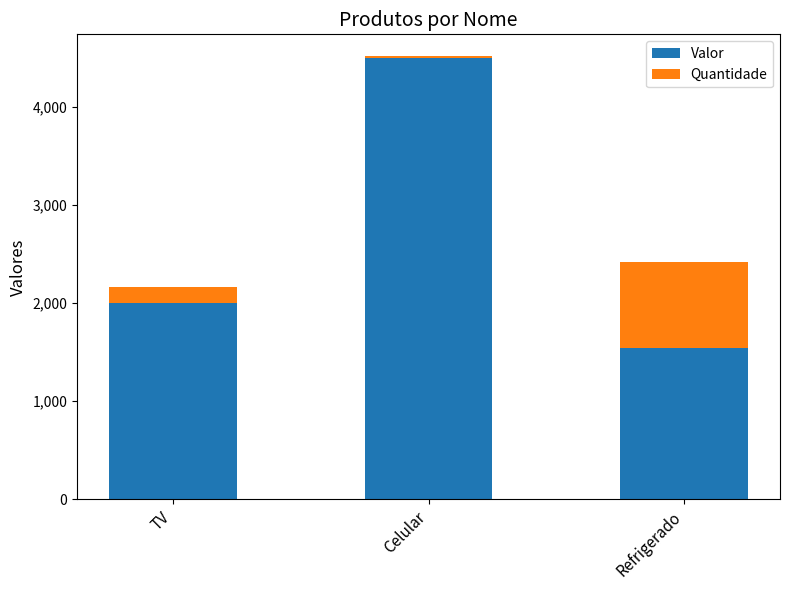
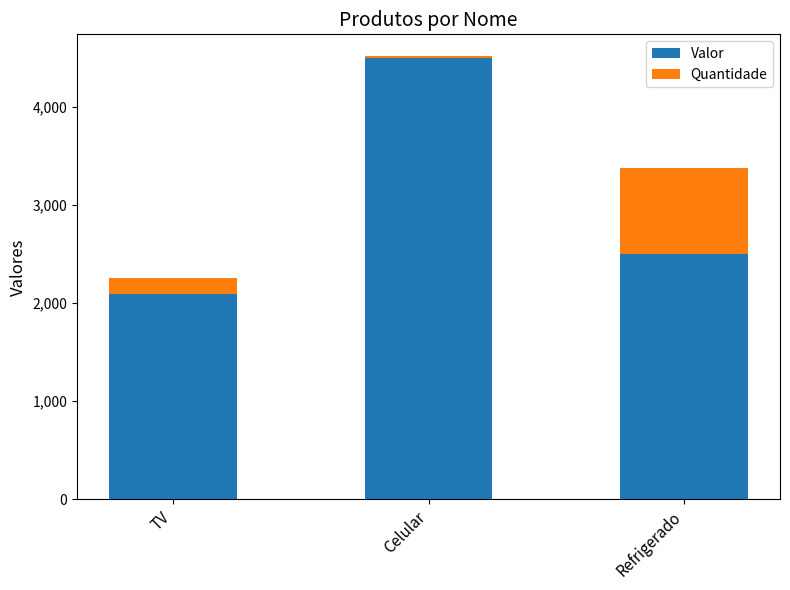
Valor, TV: 2,000 -> 2,100
Valor, Refrigerado: 1,500 -> 2,500
